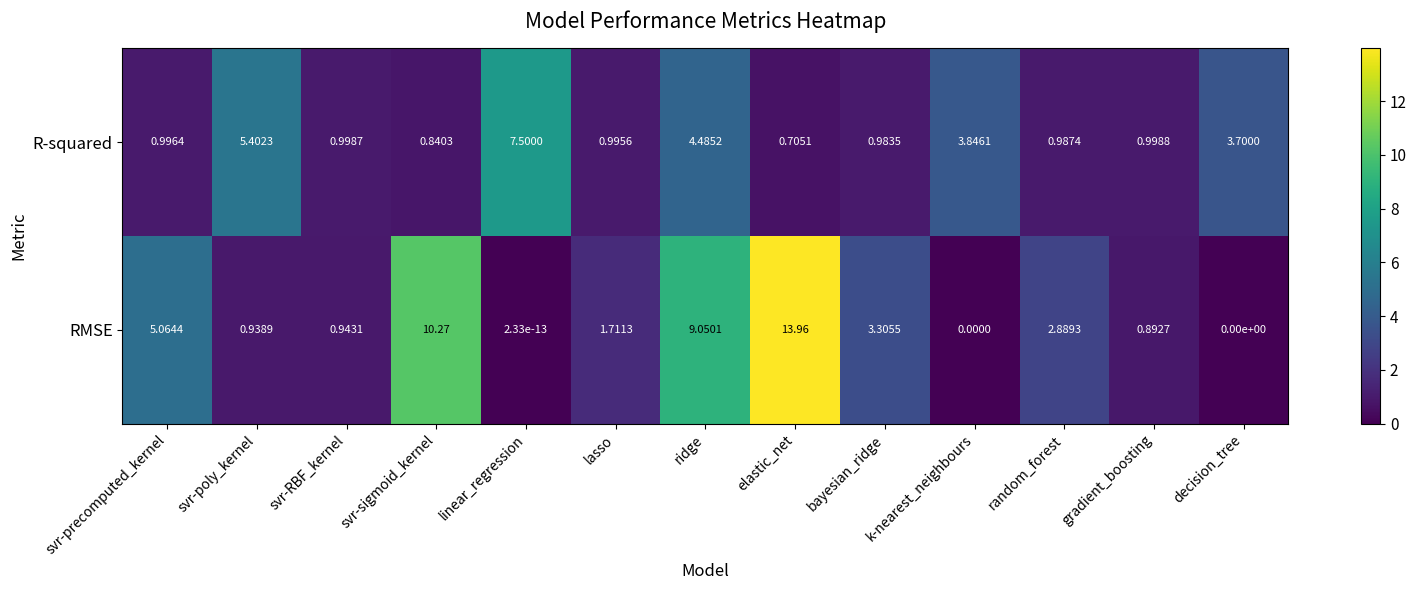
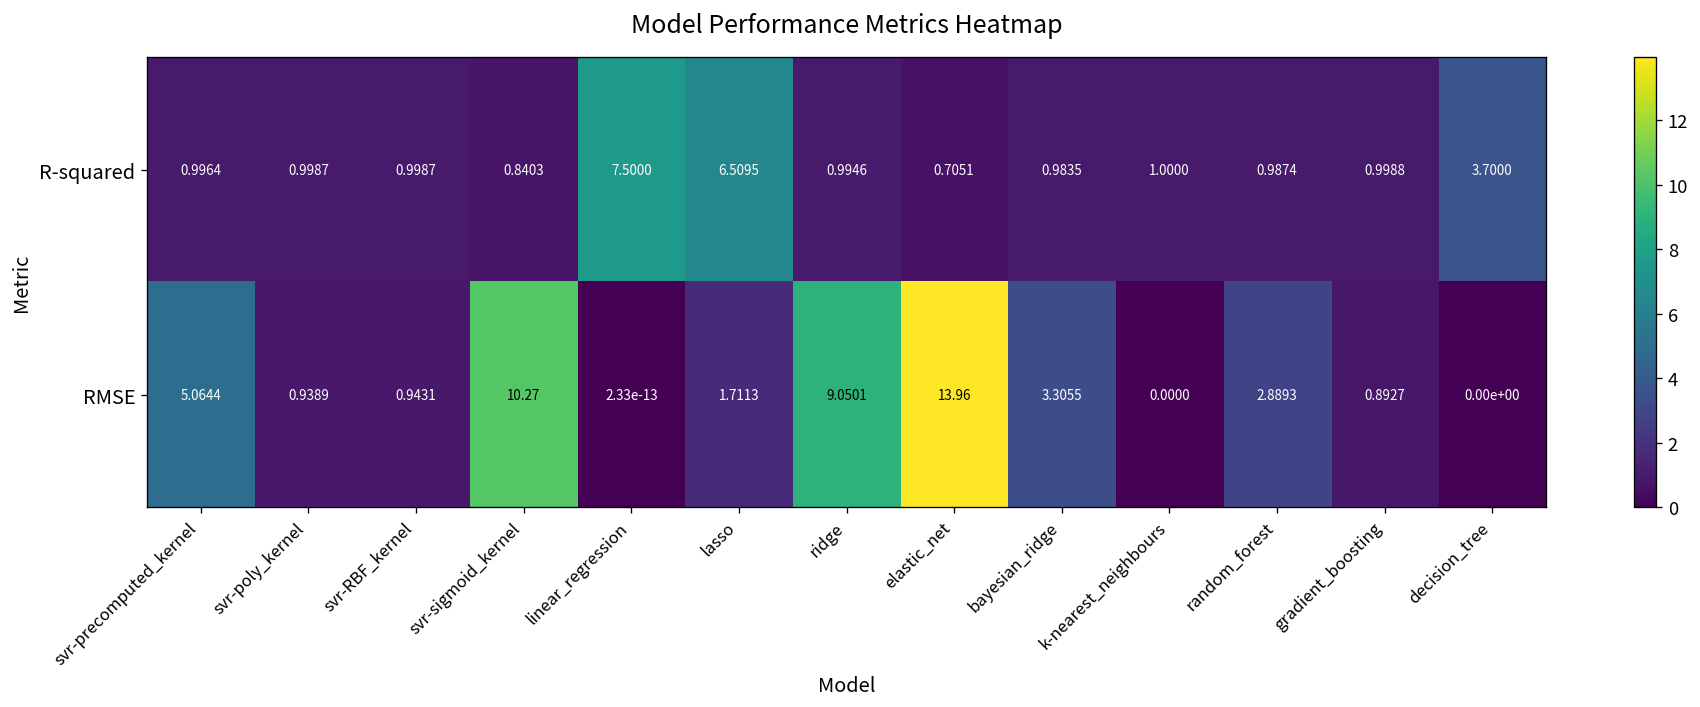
R-squared, svr-poly_kernel: 5.4023 -> 0.9987
R-squared, lasso: 0.9956 -> 6.5095
R-squared, ridge: 4.4852 -> 0.9946
R-squared, k-nearest_neighbours: 3.8461 -> 1.0000
